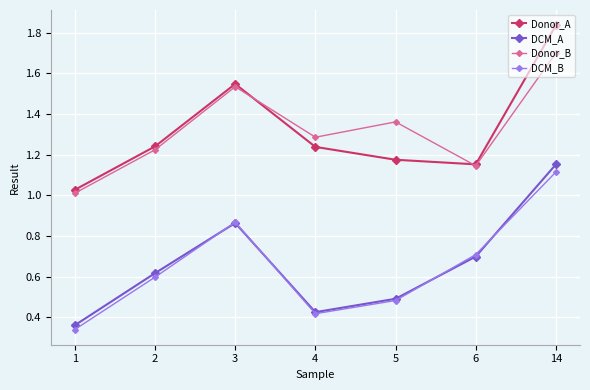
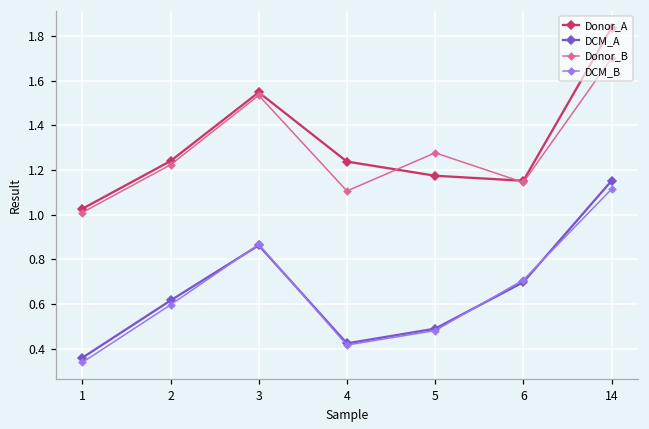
Donor_B, 4: 1.29 -> 1.11
Donor_B, 5: 1.36 -> 1.28
